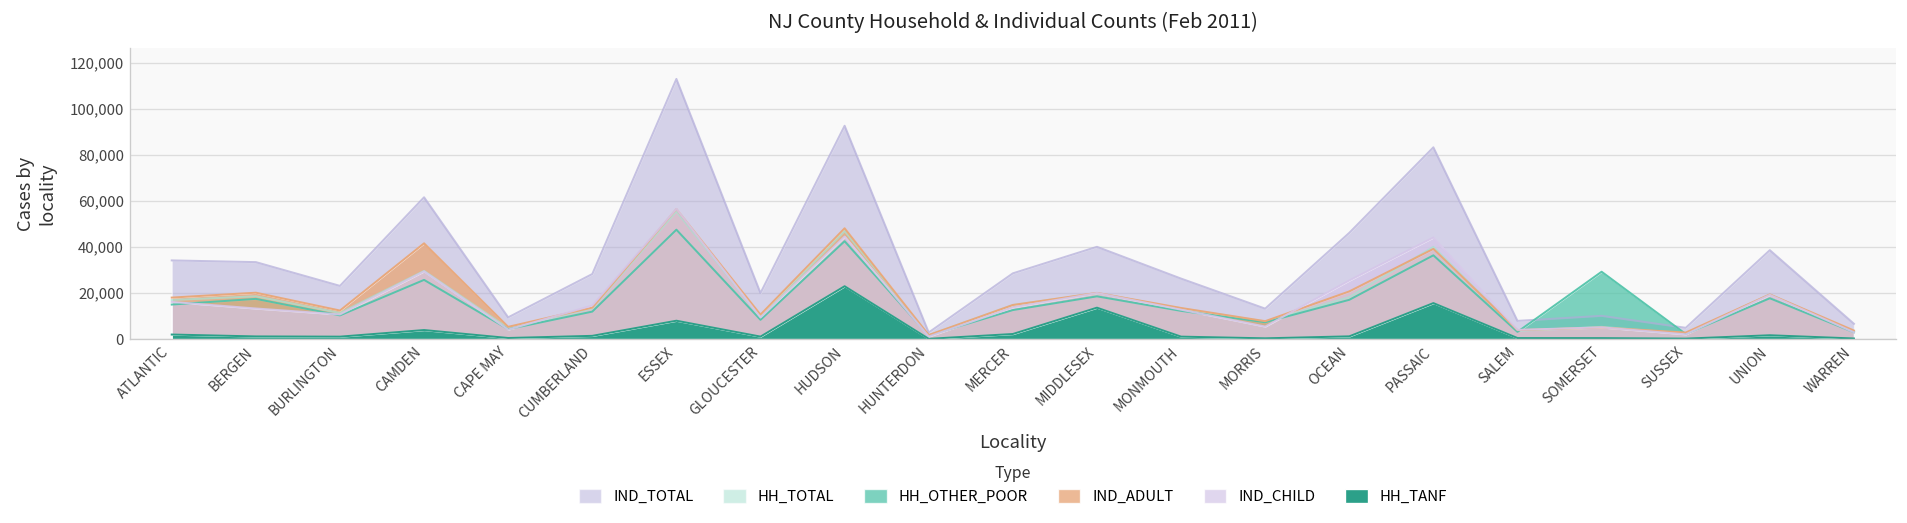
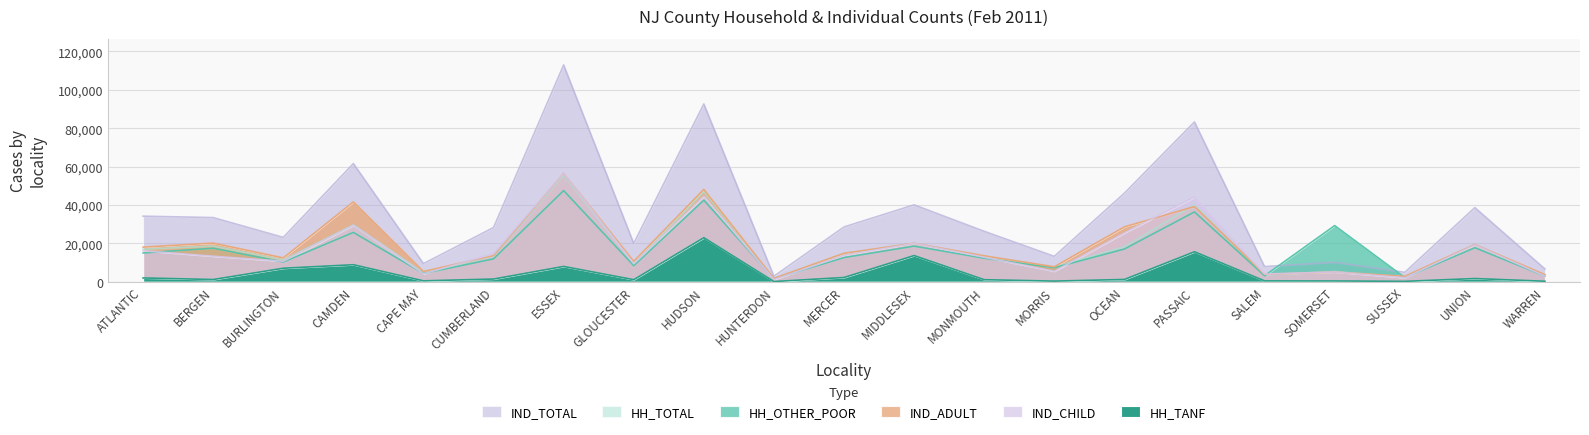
HH_TANF, BURLINGTON: 1,000 -> 7,000
HH_TANF, CAMDEN: 4,000 -> 9,000
IND_ADULT, OCEAN: 21,000 -> 29,000
